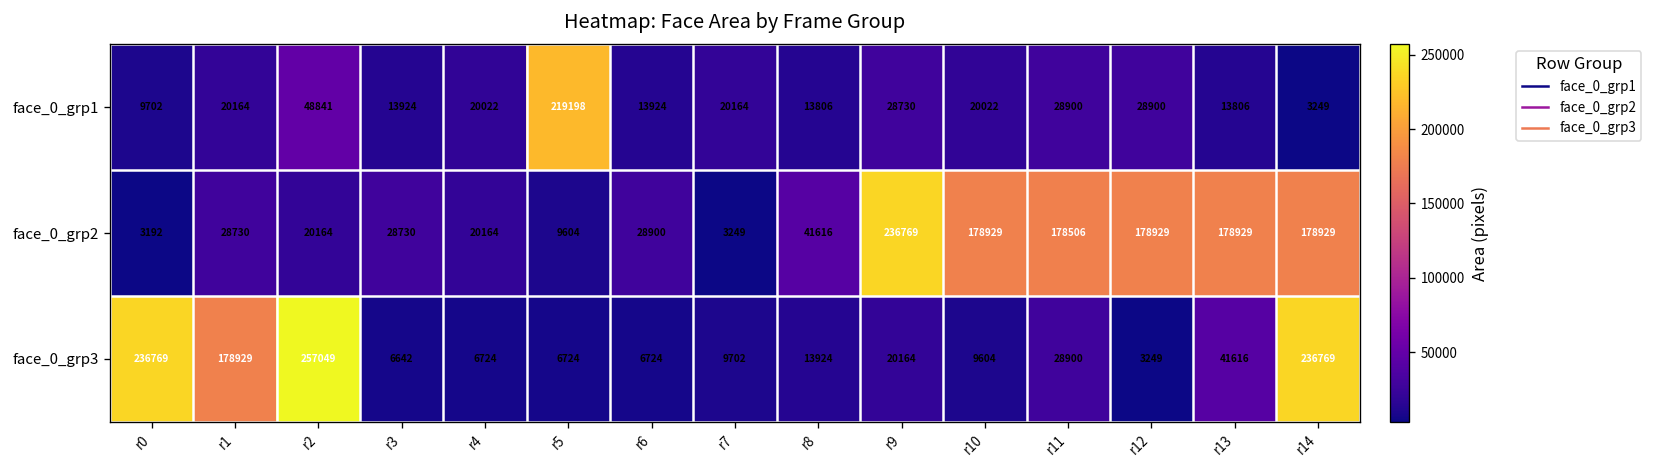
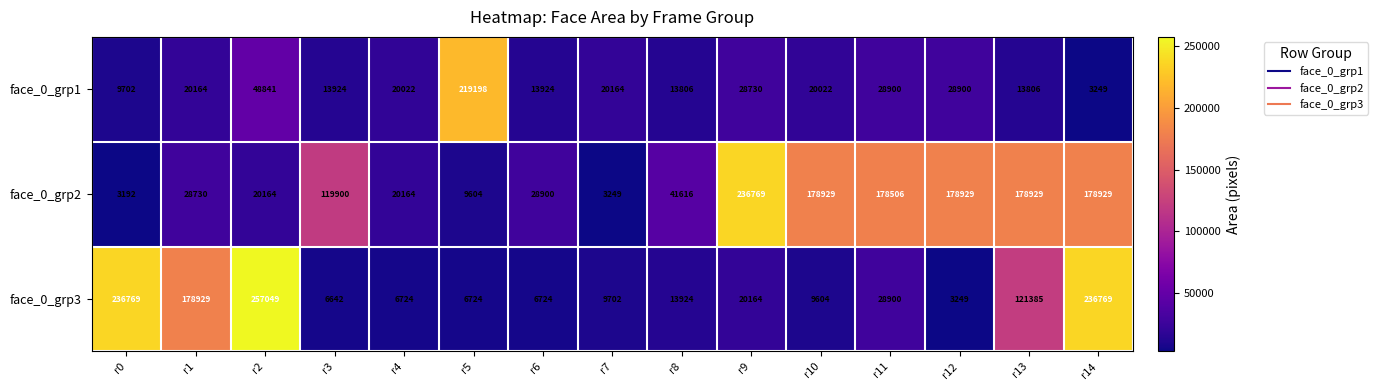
face_0_grp2, r3: 28730 -> 119900
face_0_grp3, r13: 41616 -> 121385
